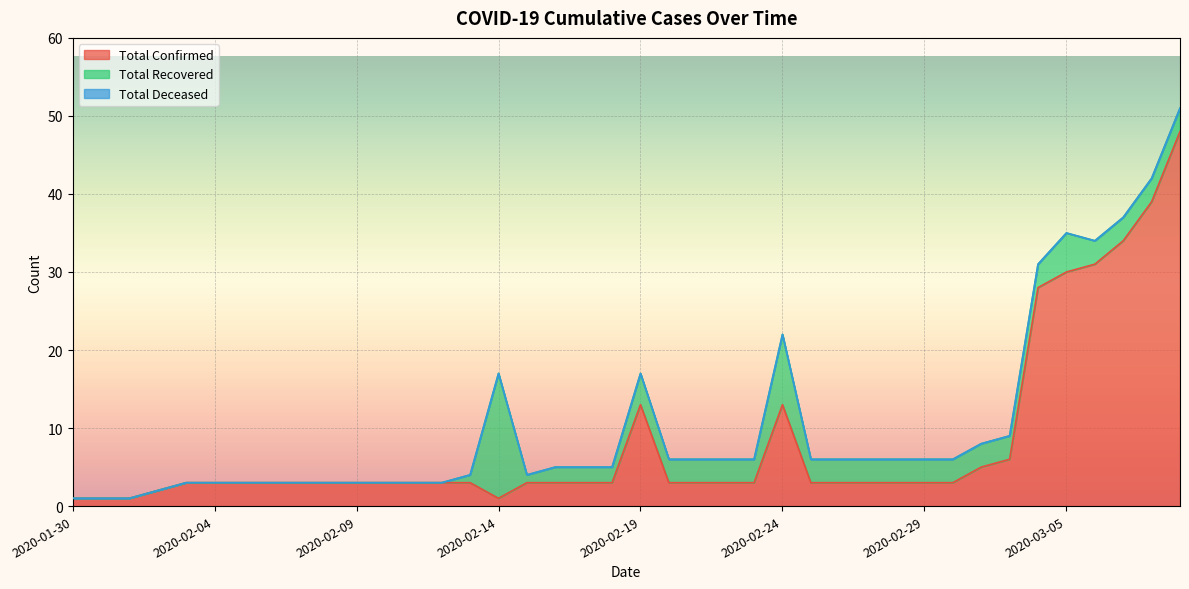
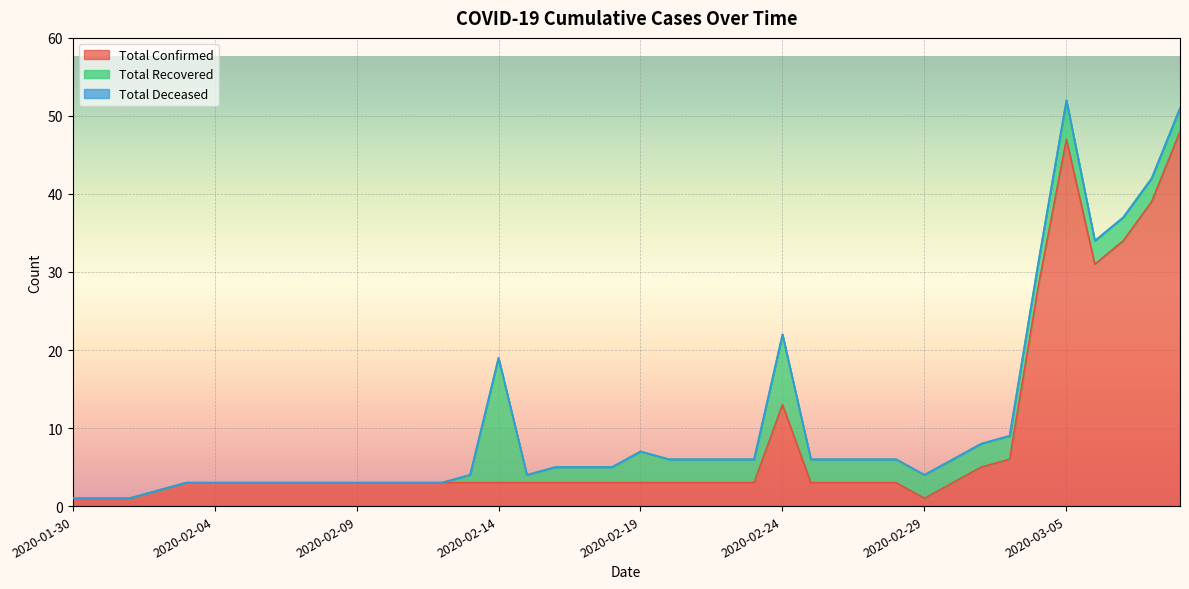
Total Confirmed, 2020-02-14: 1 -> 3
Total Confirmed, 2020-02-19: 13 -> 3
Total Confirmed, 2020-02-29: 3 -> 1
Total Confirmed, 2020-03-05: 30 -> 47
